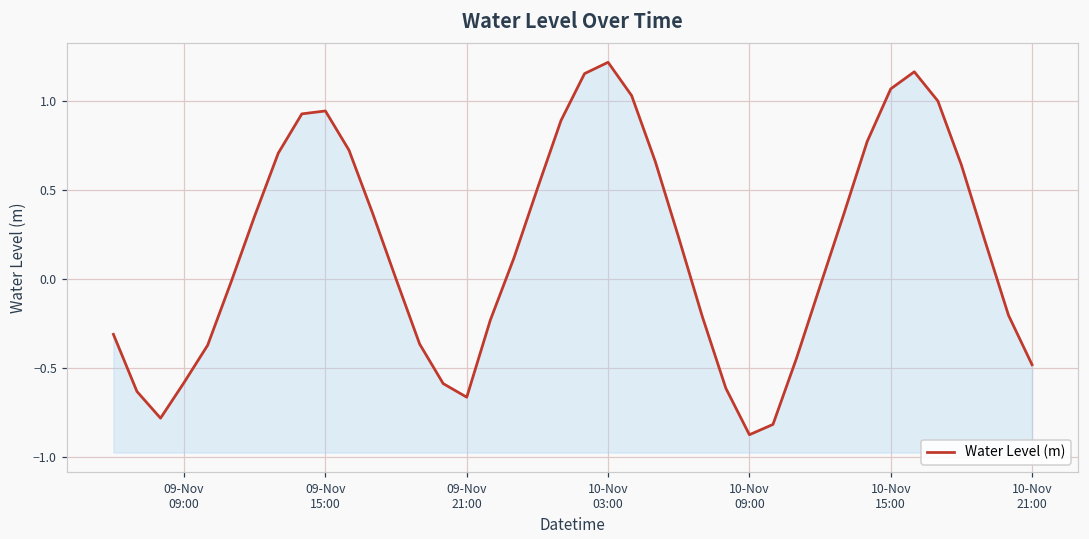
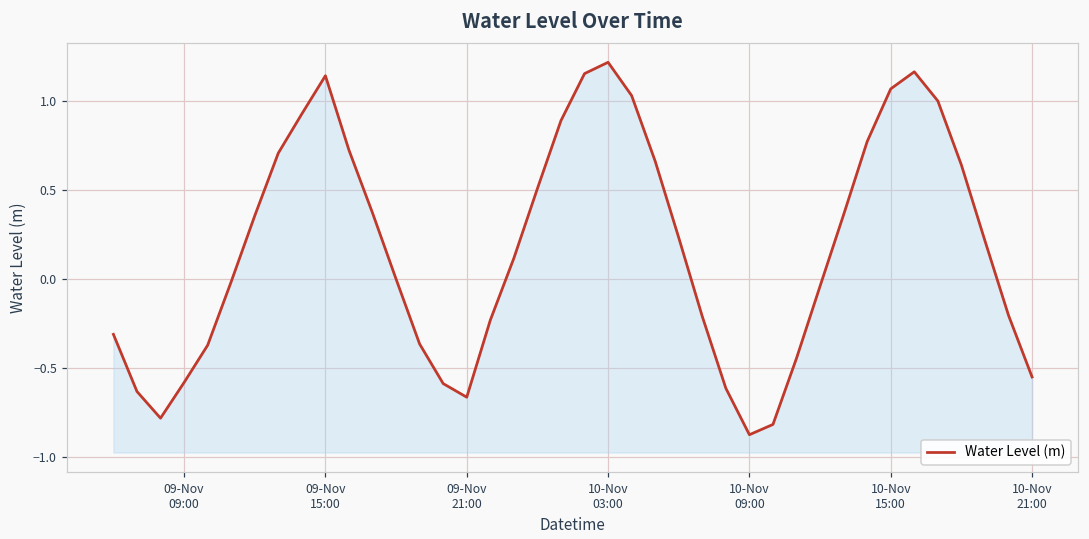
09-Nov 15:00: 0.94 -> 1.14
10-Nov 21:00: -0.48 -> -0.55
